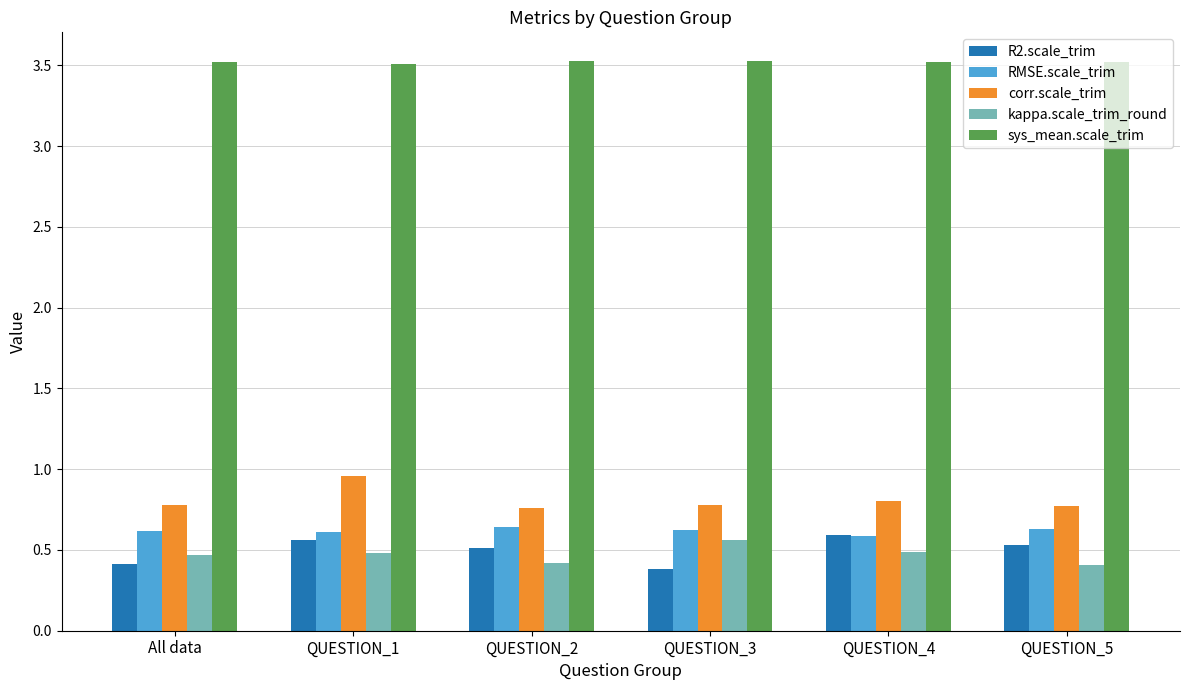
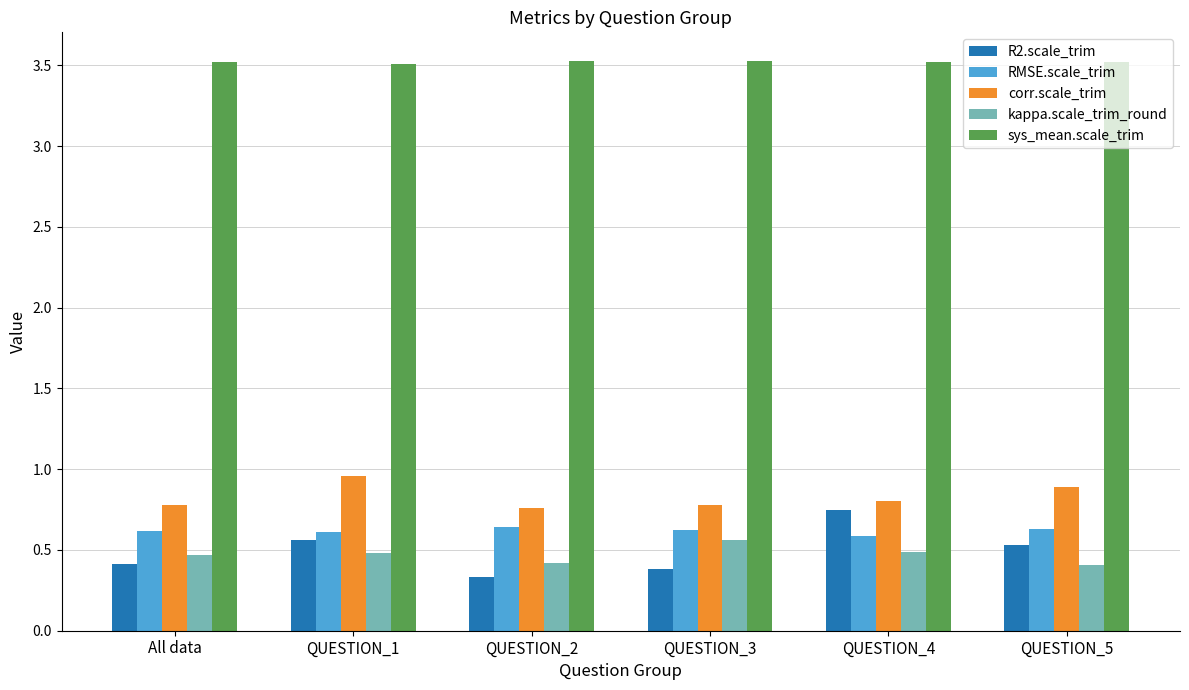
R2.scale_trim, QUESTION_2: 0.51 -> 0.33
R2.scale_trim, QUESTION_4: 0.60 -> 0.74
corr.scale_trim, QUESTION_5: 0.77 -> 0.89
